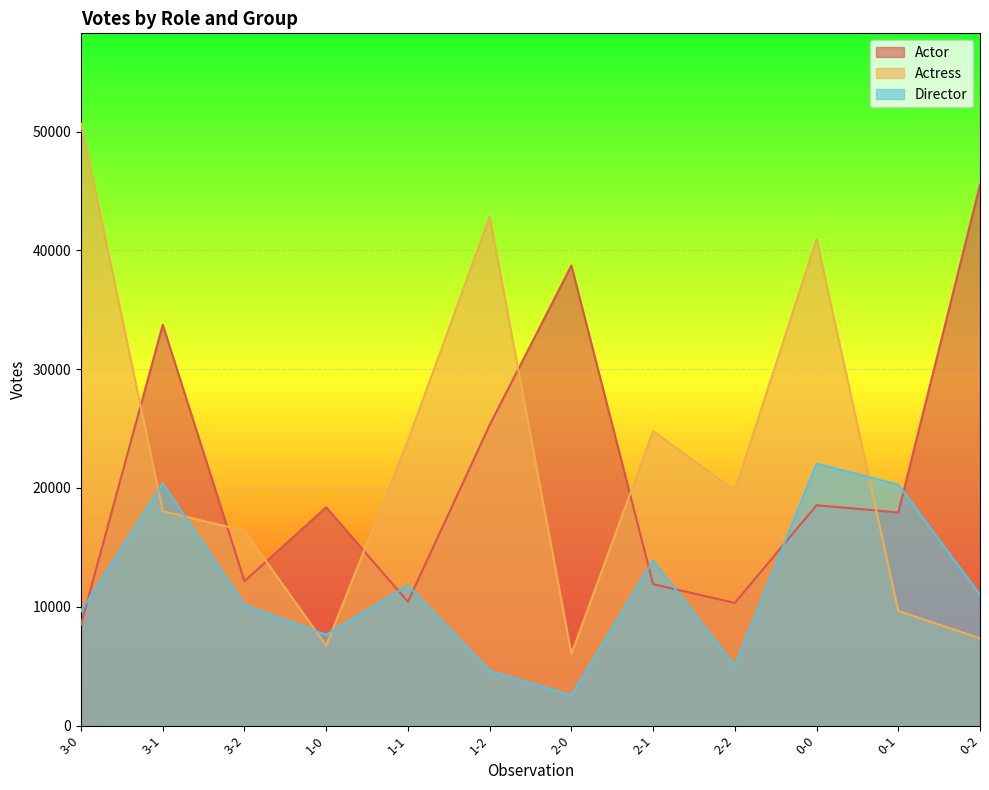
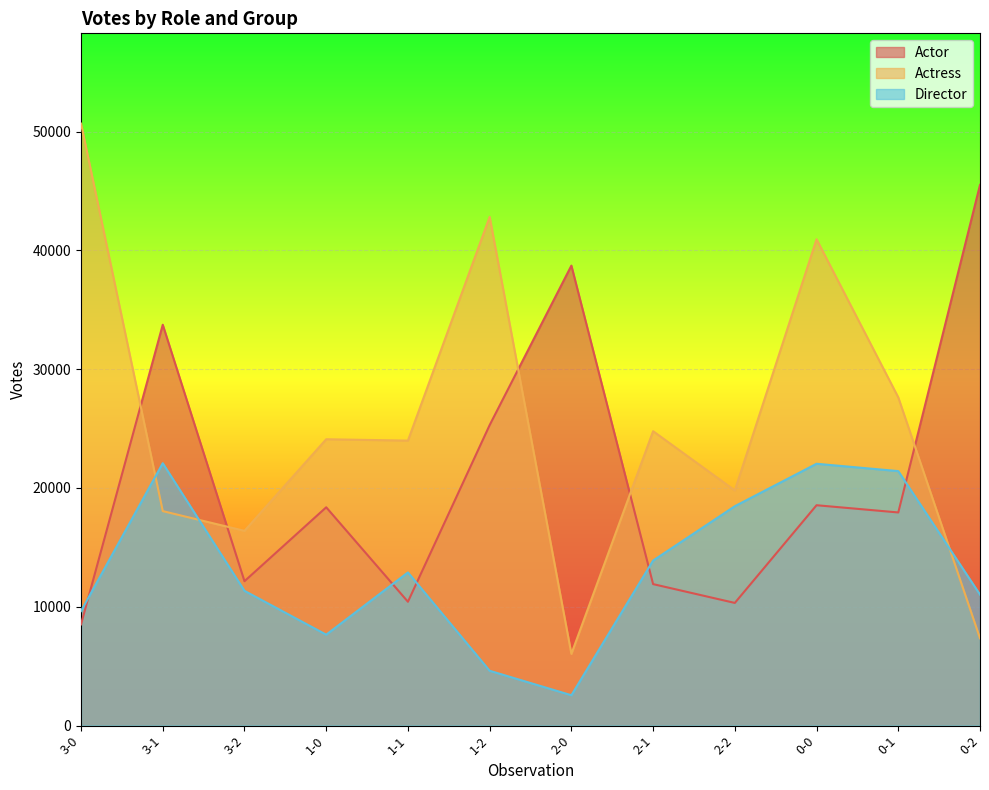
Director, 3-1: 20400 -> 22100
Director, 3-2: 10200 -> 11300
Actress, 1-0: 6700 -> 24100
Director, 1-1: 11800 -> 12900
Director, 2-2: 5000 -> 18500
Actress, 0-1: 9700 -> 27600
Director, 0-1: 20300 -> 21400
